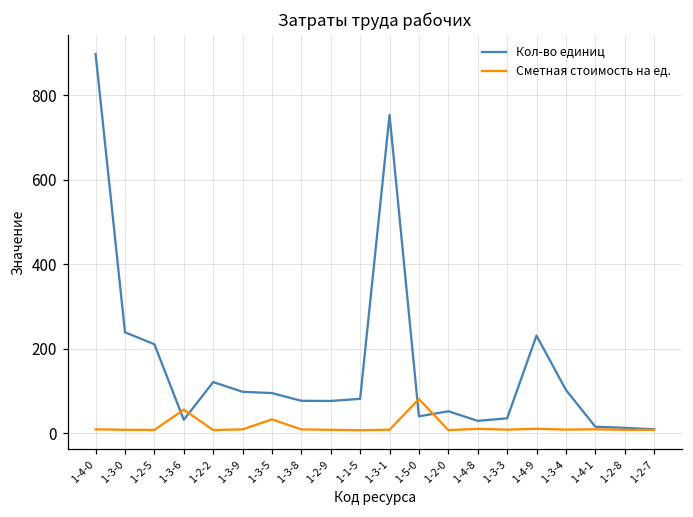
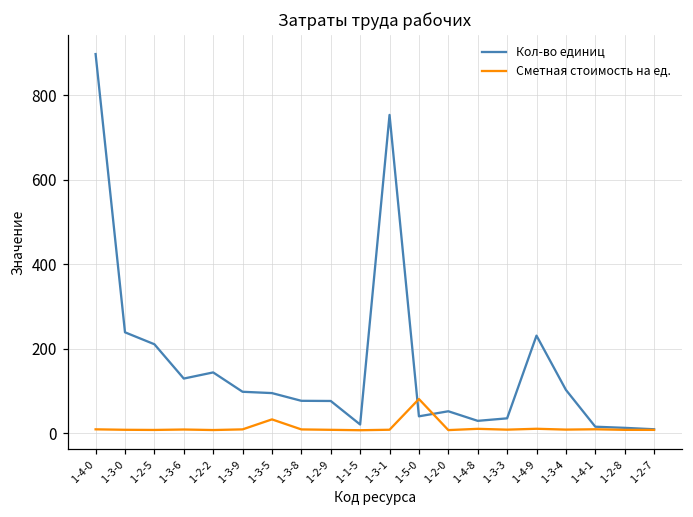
Кол-во единиц, 1-3-6: 30 -> 130
Сметная стоимость на ед., 1-3-6: 60 -> 10
Кол-во единиц, 1-2-2: 120 -> 140
Кол-во единиц, 1-1-5: 80 -> 20
